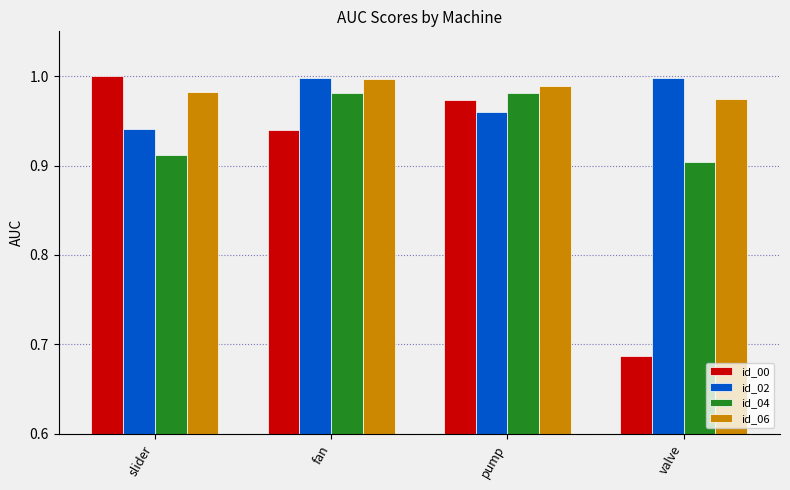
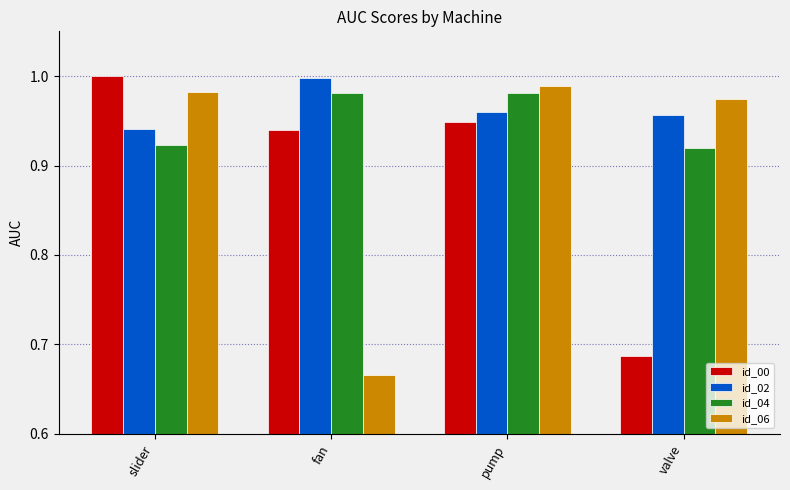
id_04, slider: 0.91 -> 0.92
id_06, fan: 1.00 -> 0.67
id_00, pump: 0.97 -> 0.95
id_02, valve: 1.00 -> 0.96
id_04, valve: 0.90 -> 0.92
